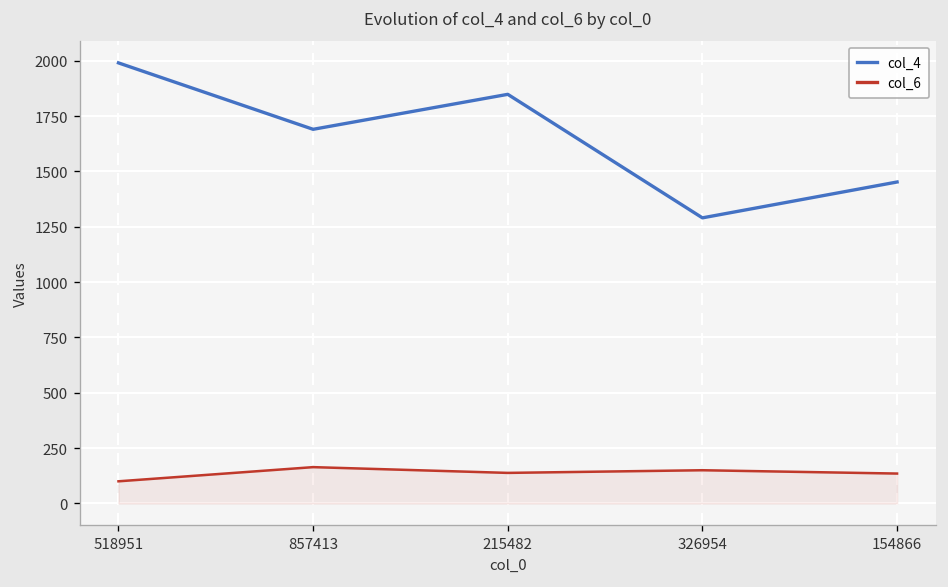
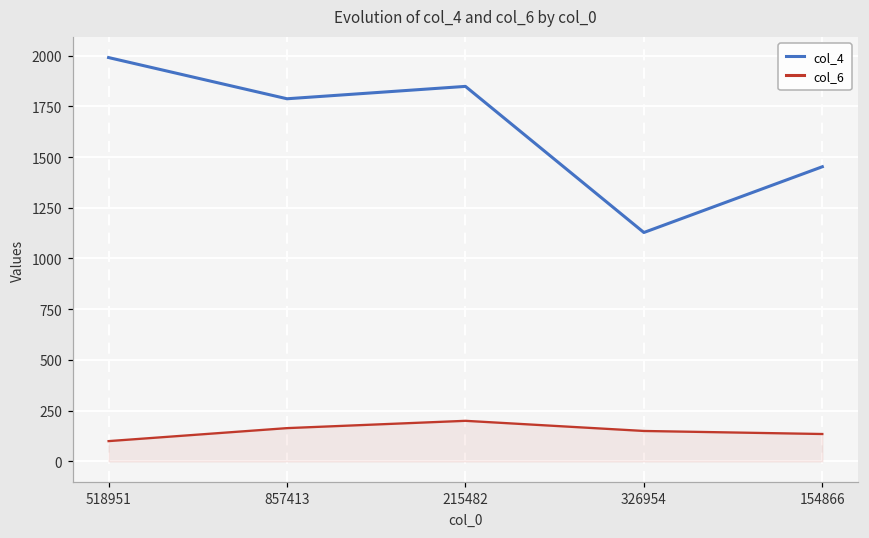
col_4, 857413: 1690 -> 1790
col_6, 215482: 140 -> 200
col_4, 326954: 1290 -> 1130
